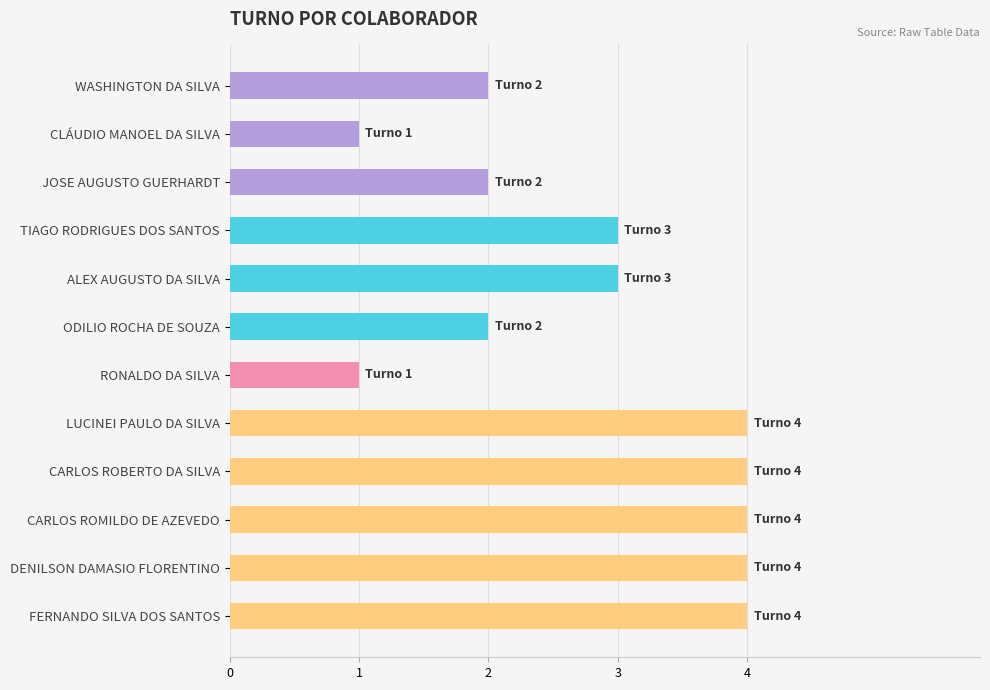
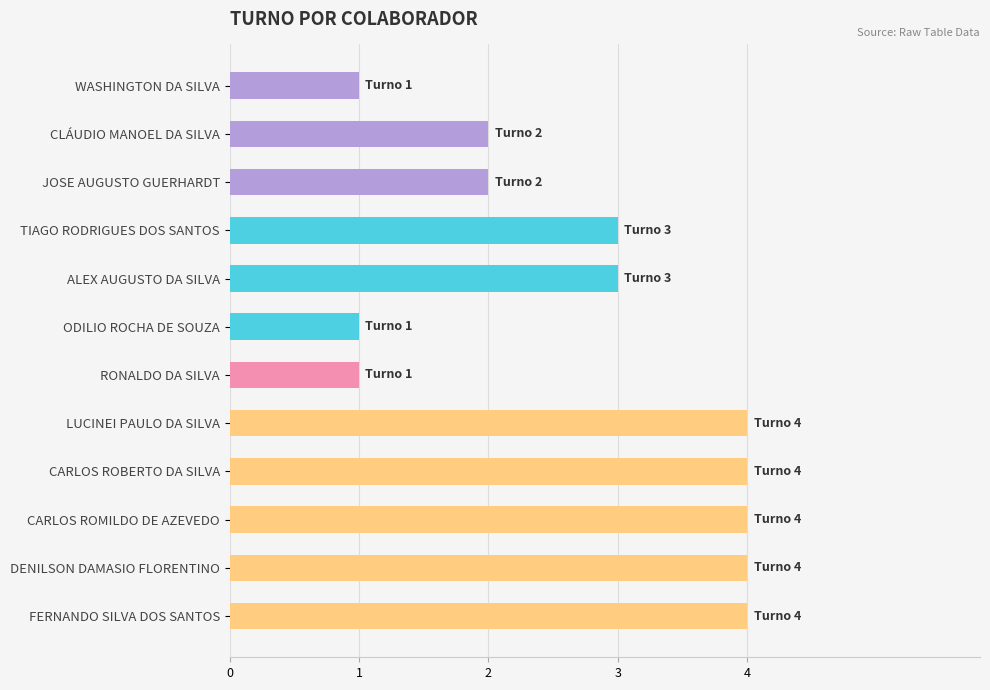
WASHINGTON DA SILVA: 2 -> 1
CLÁUDIO MANOEL DA SILVA: 1 -> 2
ODILIO ROCHA DE SOUZA: 2 -> 1
